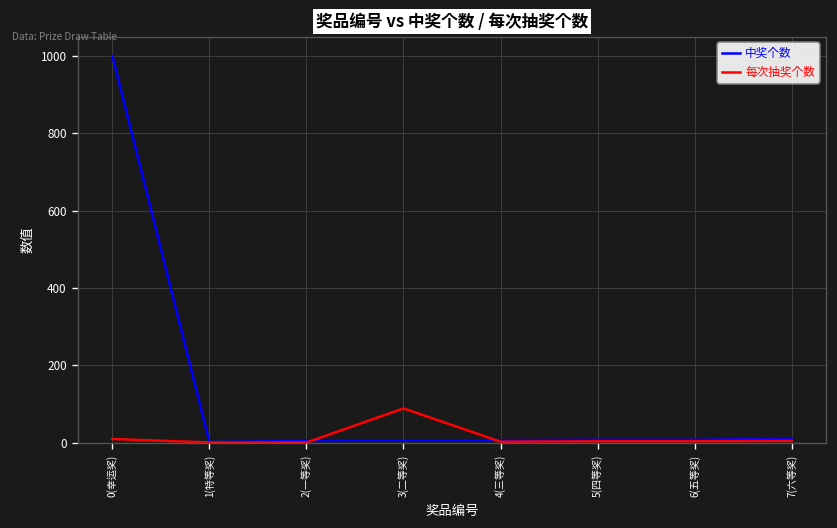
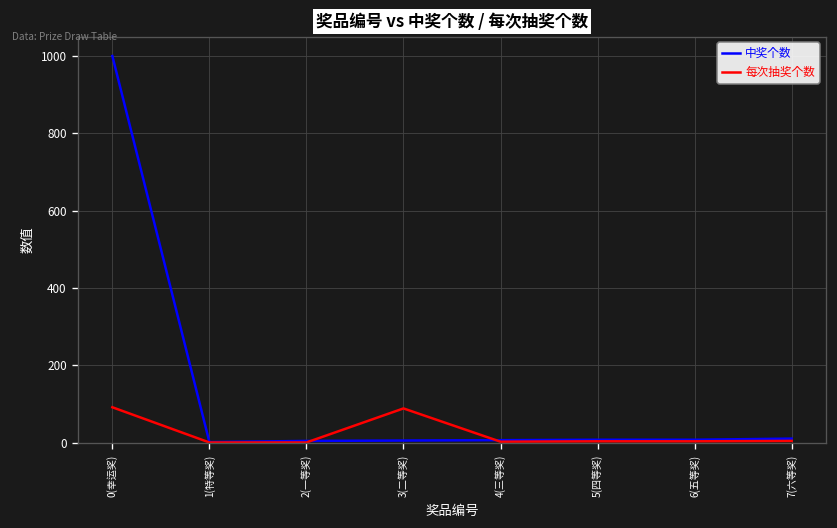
每次抽奖个数, 0(幸运奖): 10 -> 90
